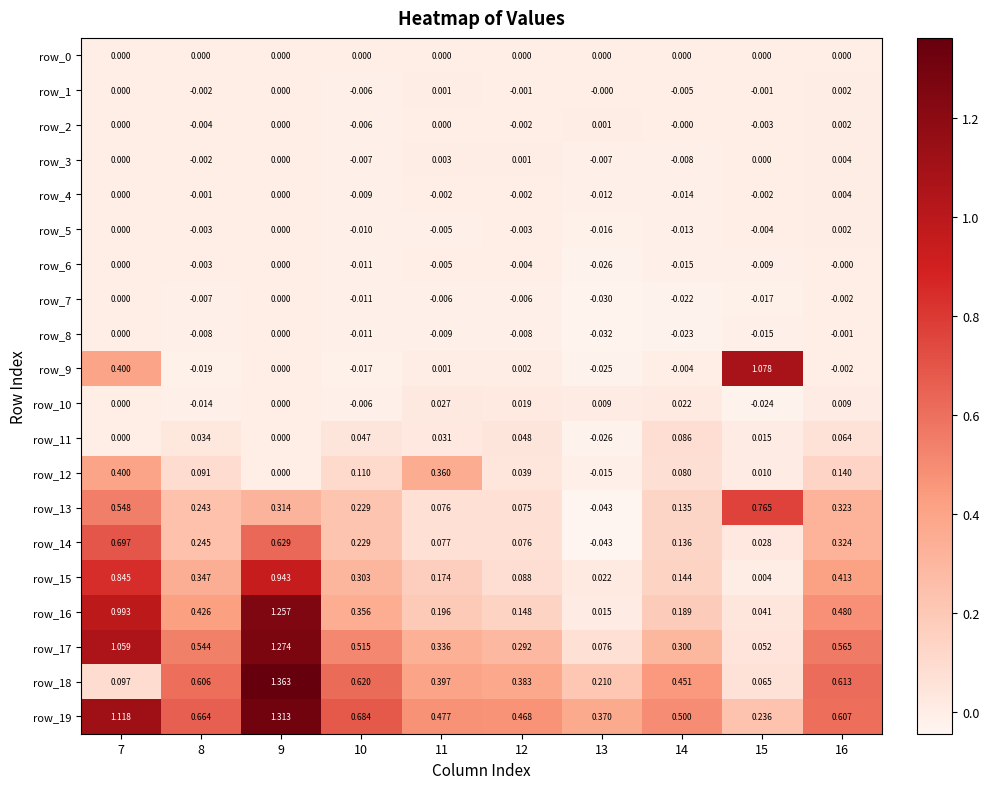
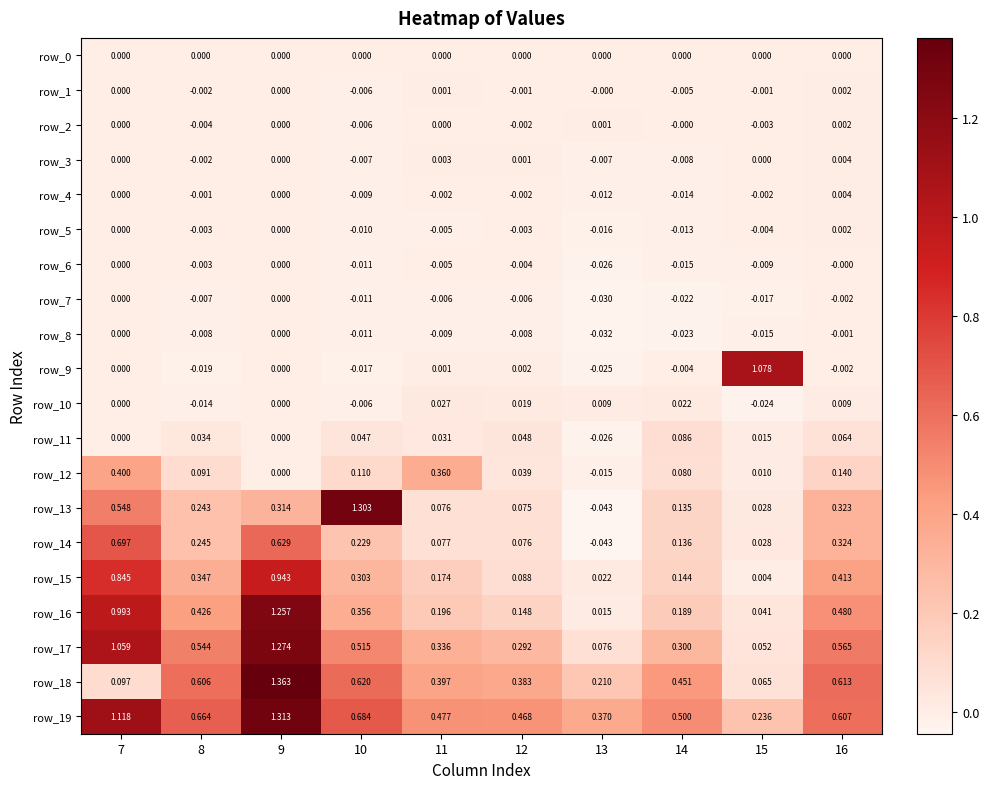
row_9, 7: 0.400 -> 0.000
row_13, 10: 0.229 -> 1.303
row_13, 15: 0.765 -> 0.028
